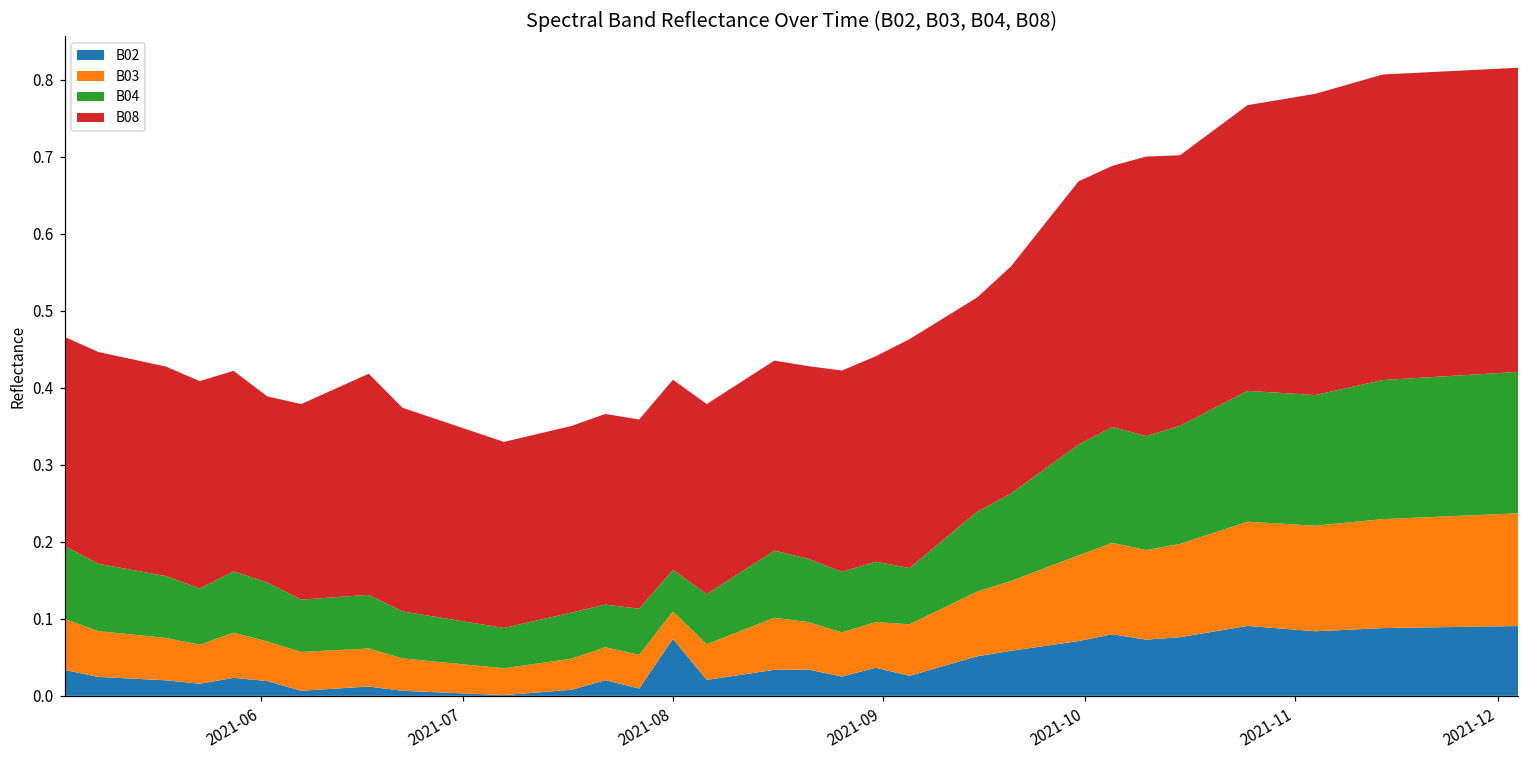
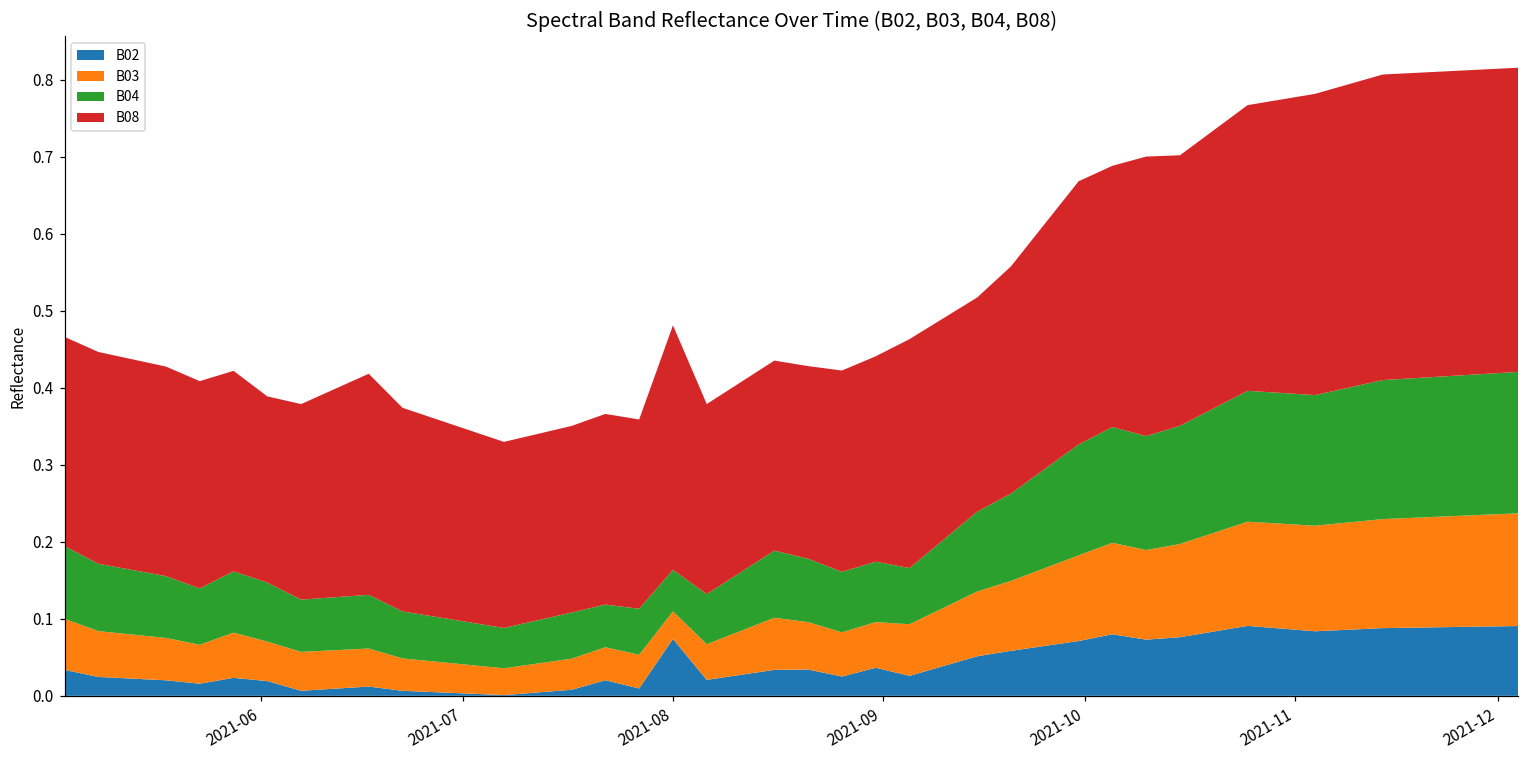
B08, 2021-08: 0.25 -> 0.32
